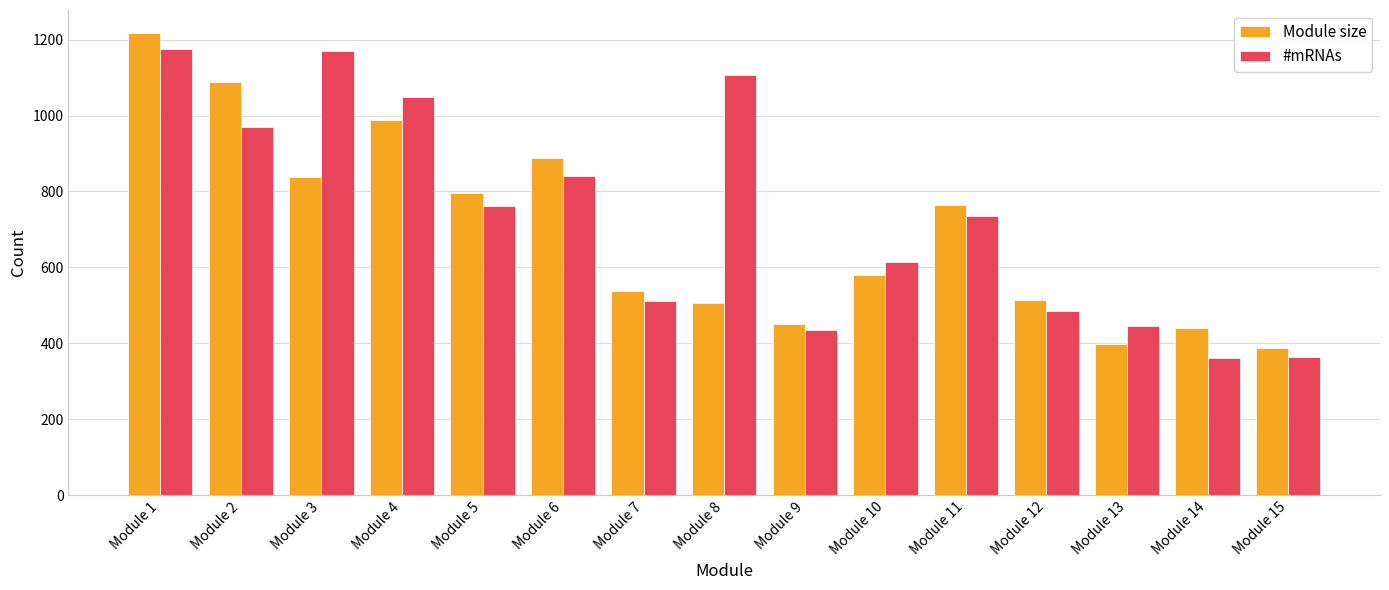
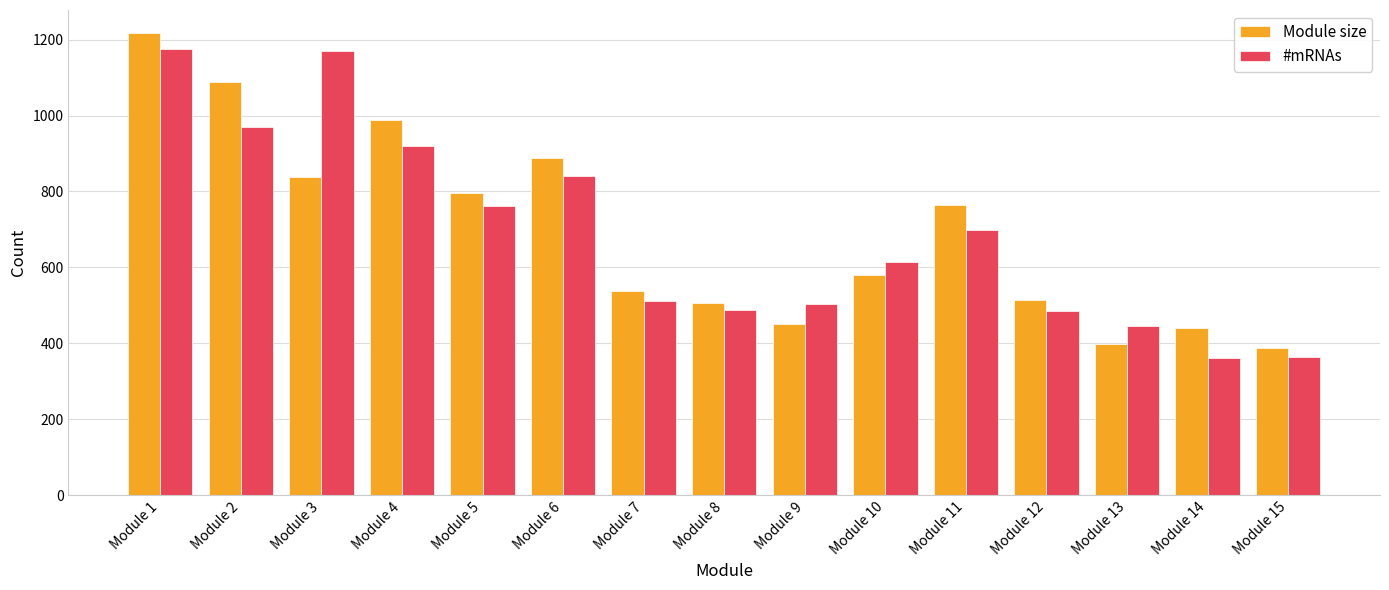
#mRNAs, Module 4: 1050 -> 920
#mRNAs, Module 8: 1110 -> 490
#mRNAs, Module 9: 430 -> 500
#mRNAs, Module 11: 740 -> 700
